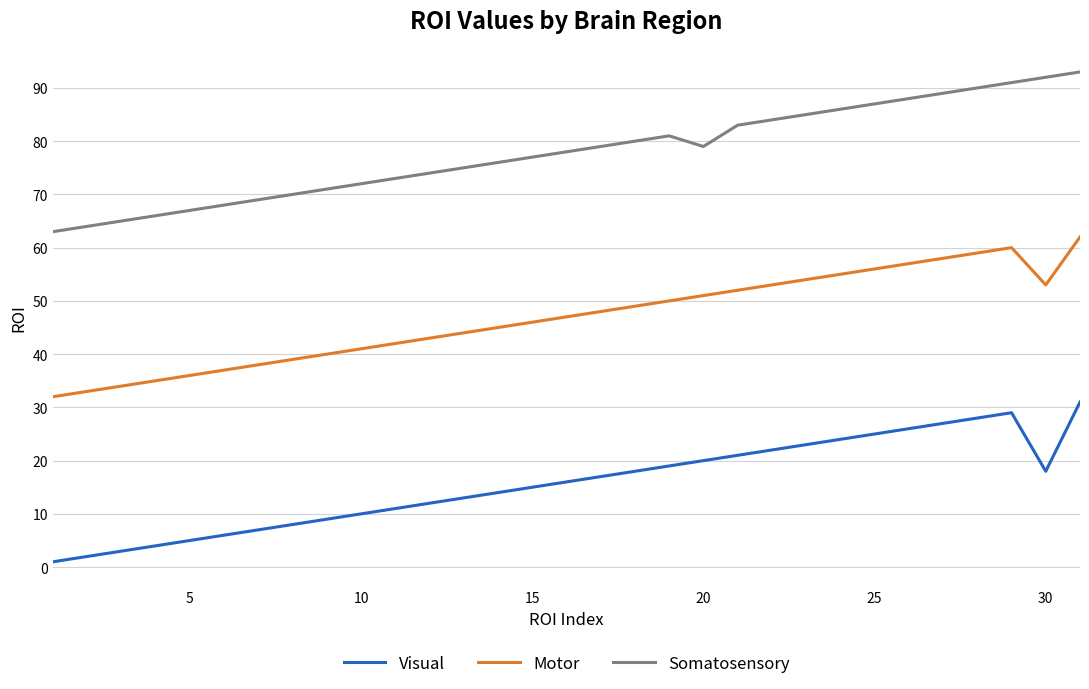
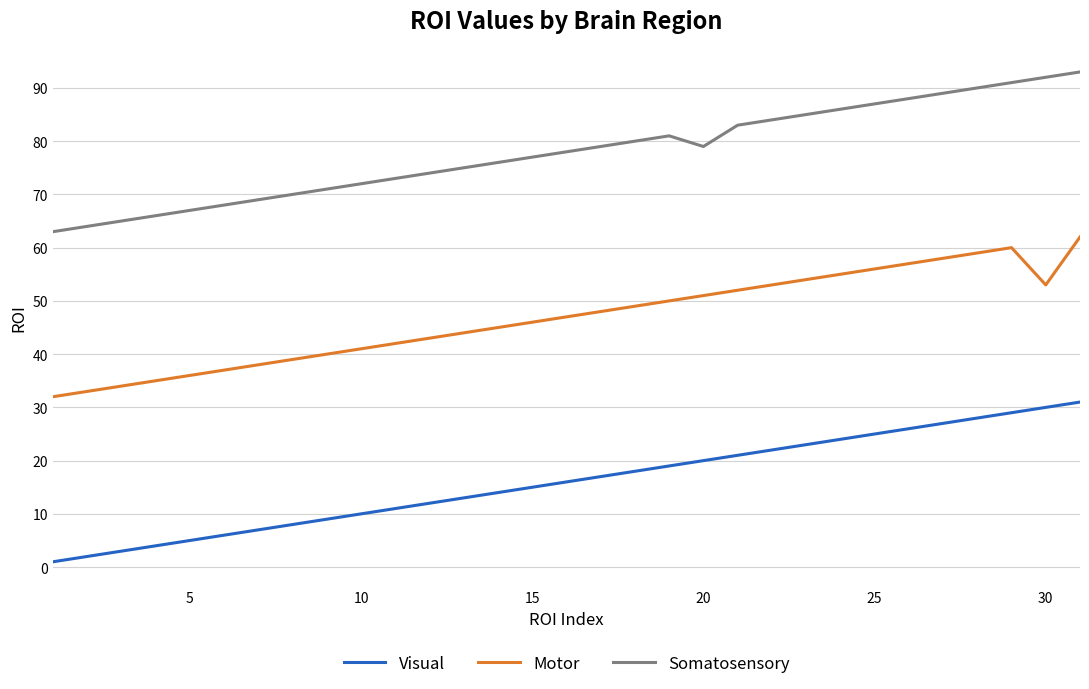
Visual, 30: 18 -> 30
